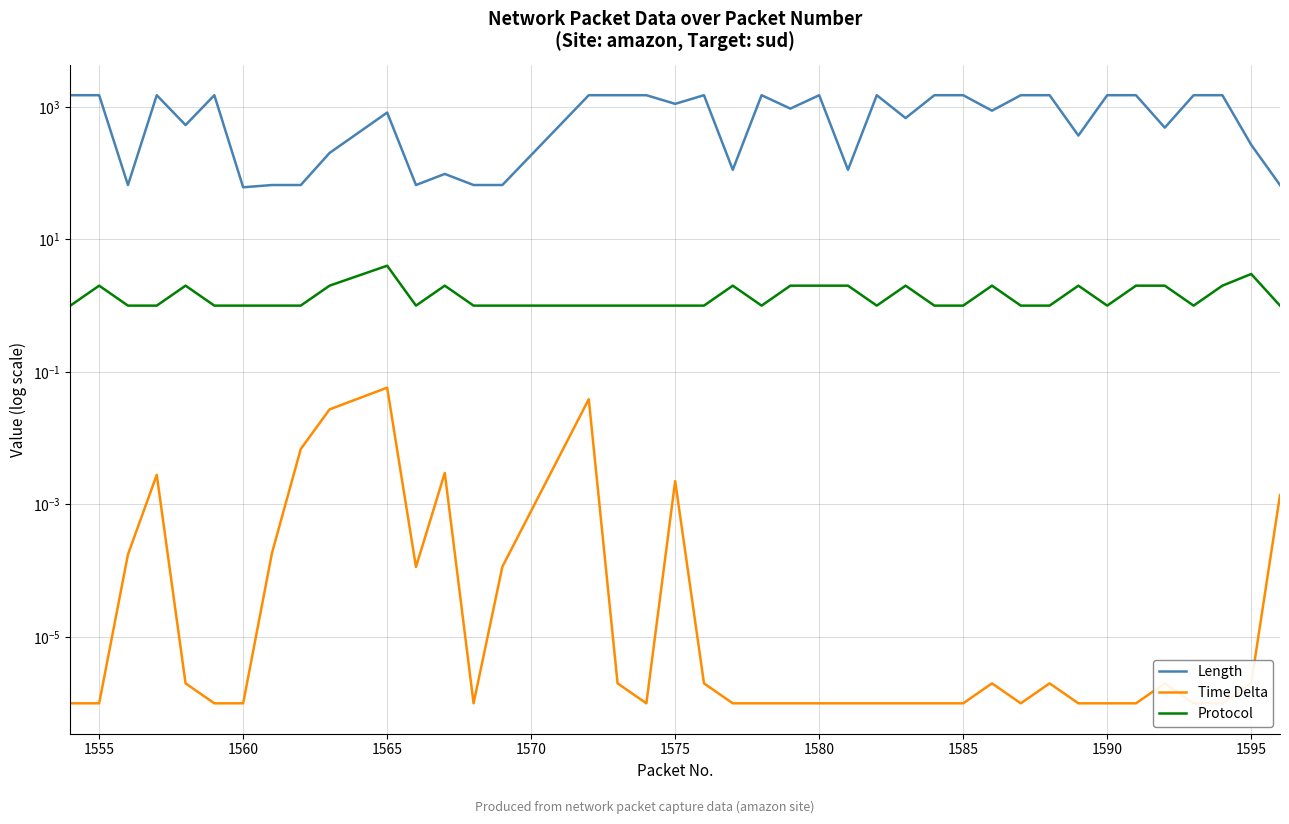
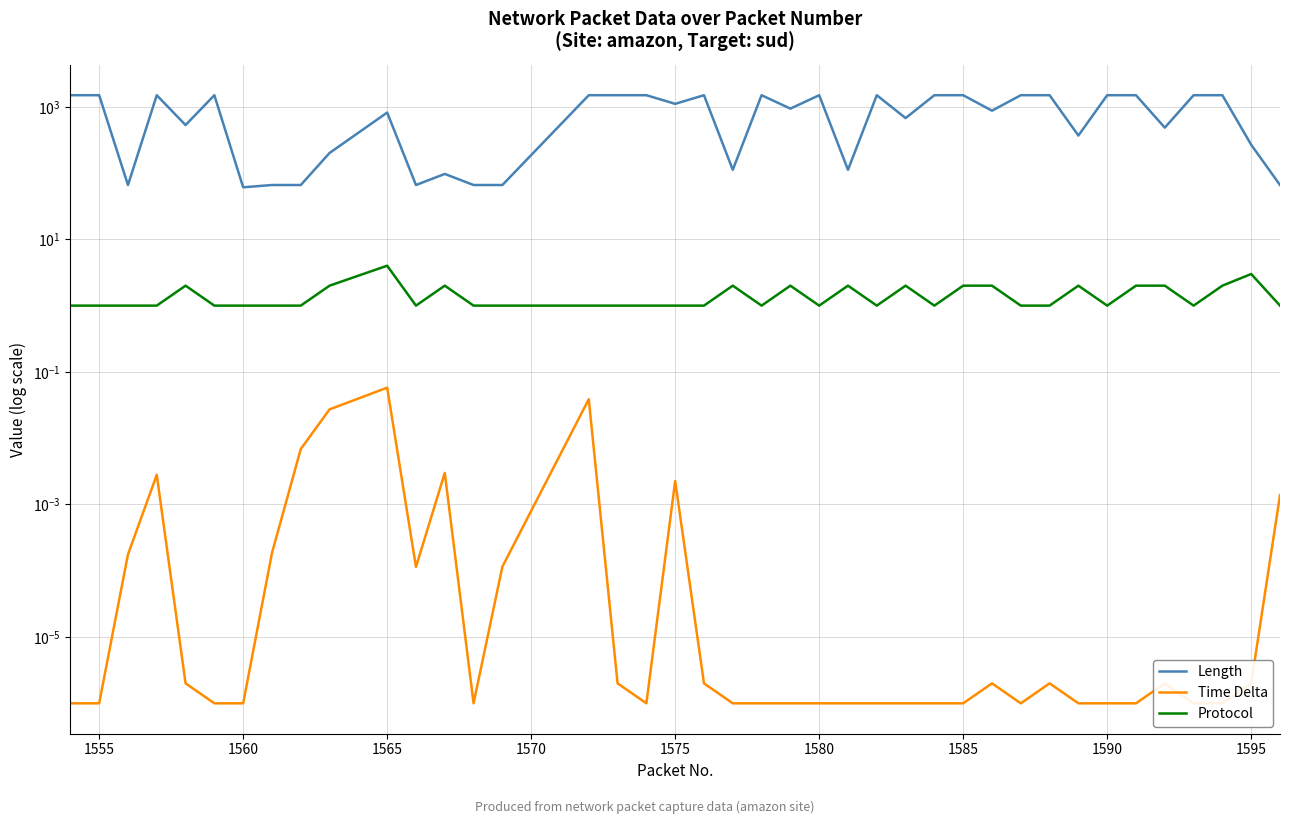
Protocol, 1555: 2 -> 1
Protocol, 1580: 2 -> 1
Protocol, 1585: 1 -> 2
